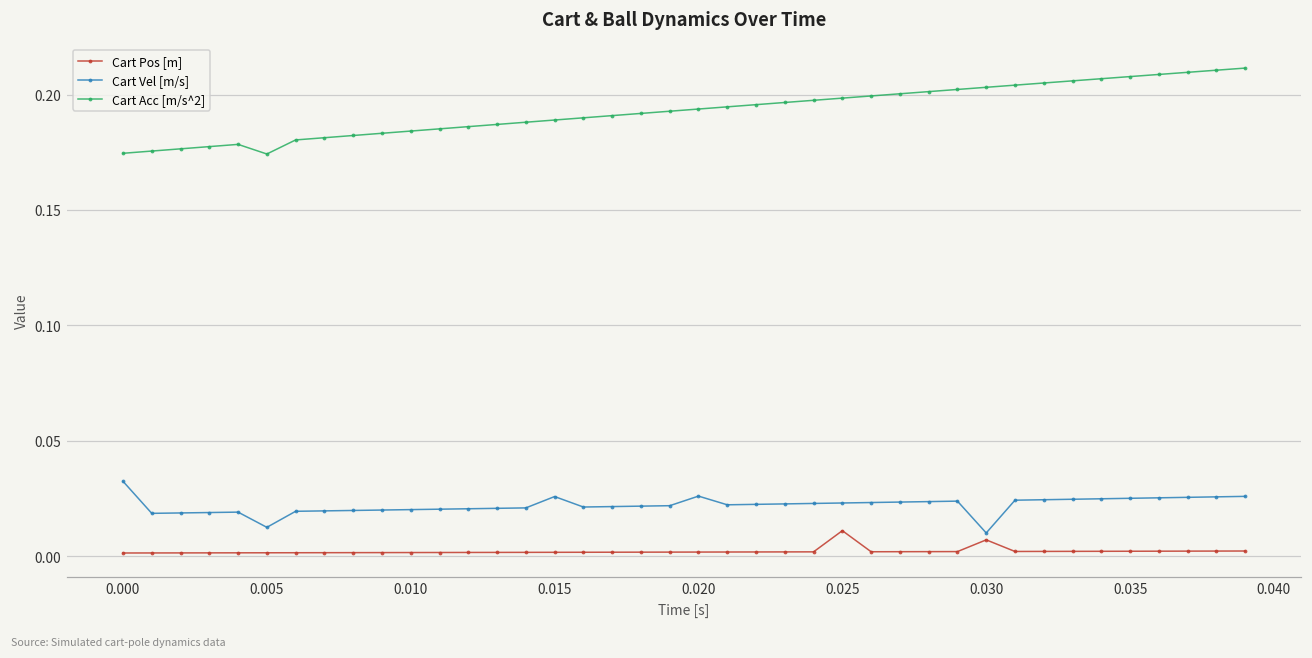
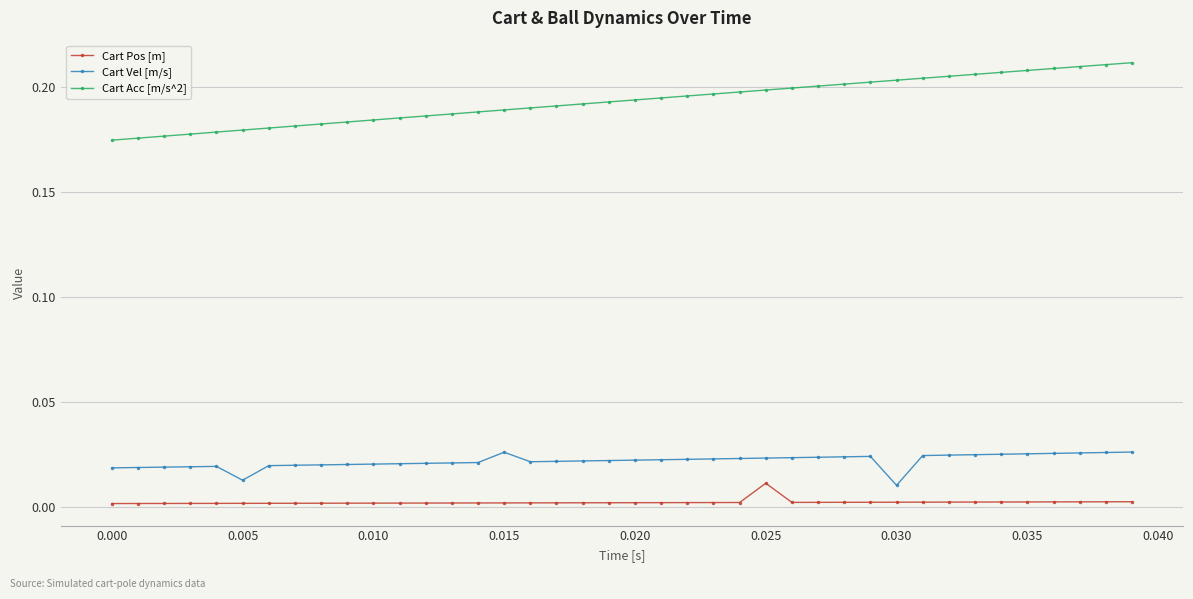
Cart Vel [m/s], 0.000: 0.032 -> 0.018
Cart Acc [m/s^2], 0.005: 0.174 -> 0.179
Cart Vel [m/s], 0.020: 0.026 -> 0.022
Cart Pos [m], 0.030: 0.007 -> 0.002
